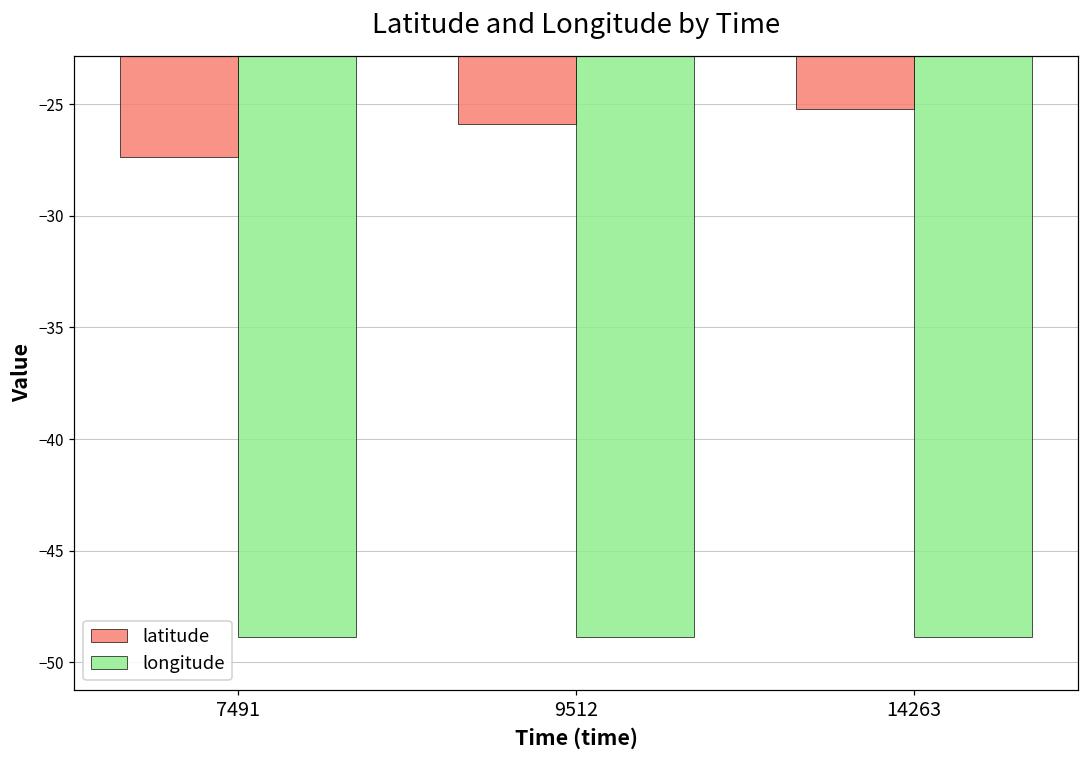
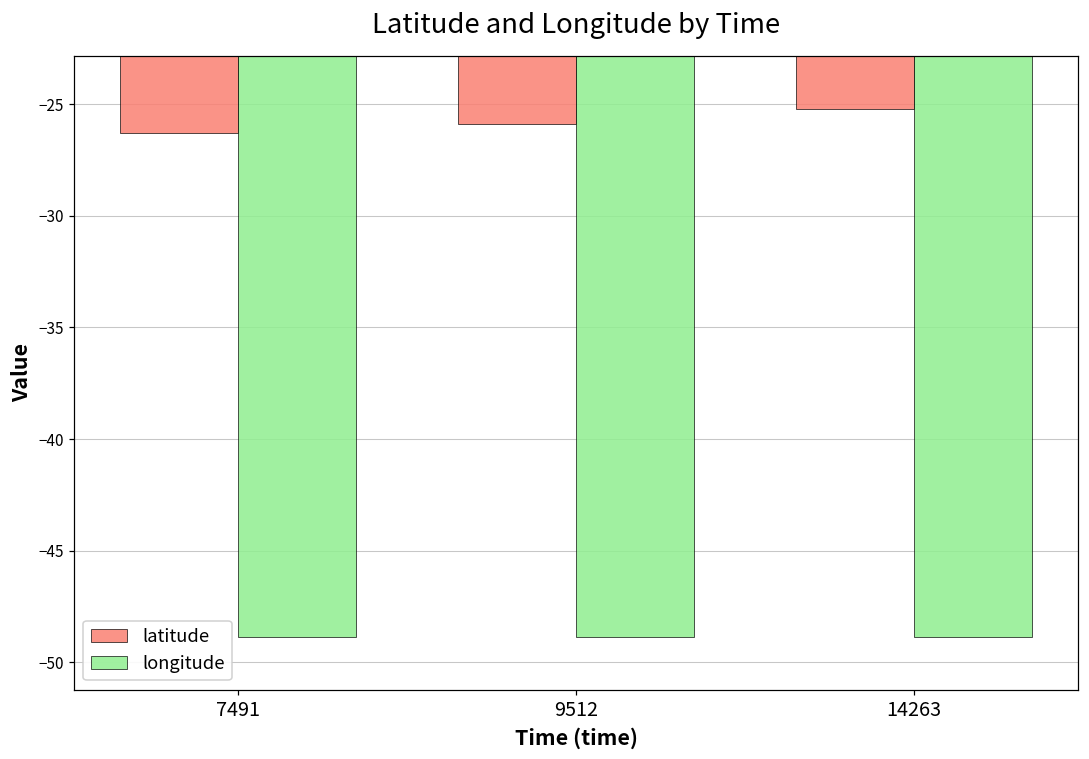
latitude, 7491: -27.4 -> -26.3
